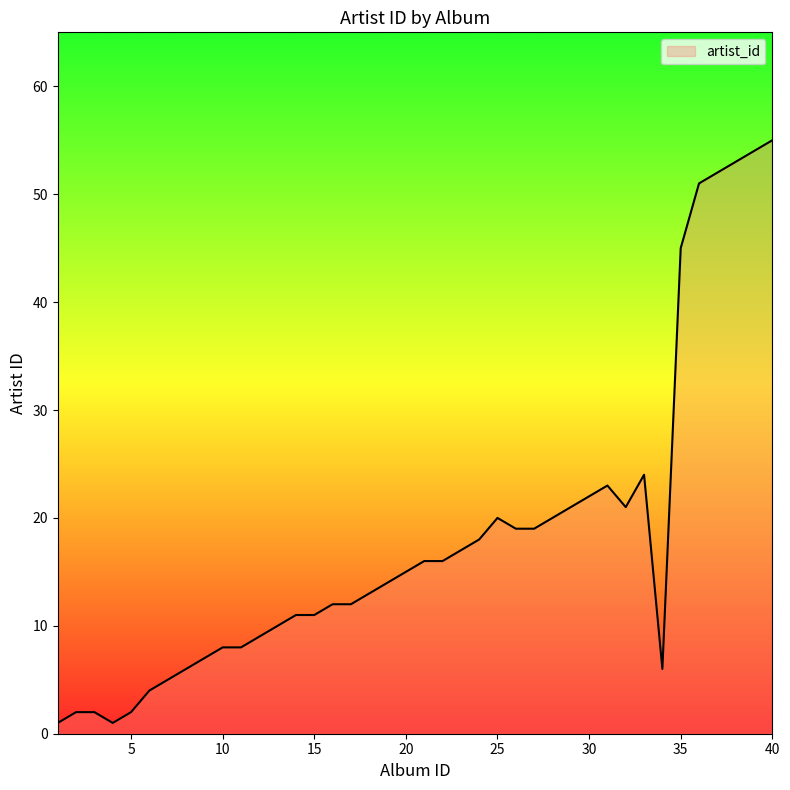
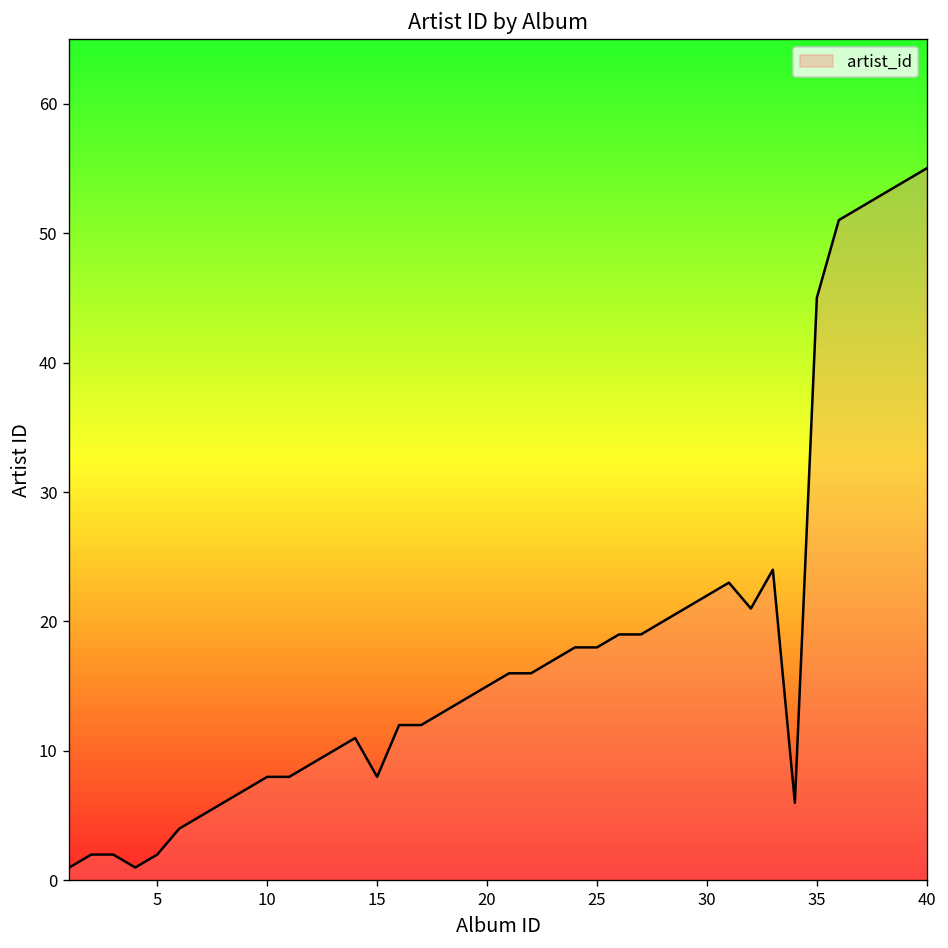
15: 11 -> 8
25: 20 -> 18
